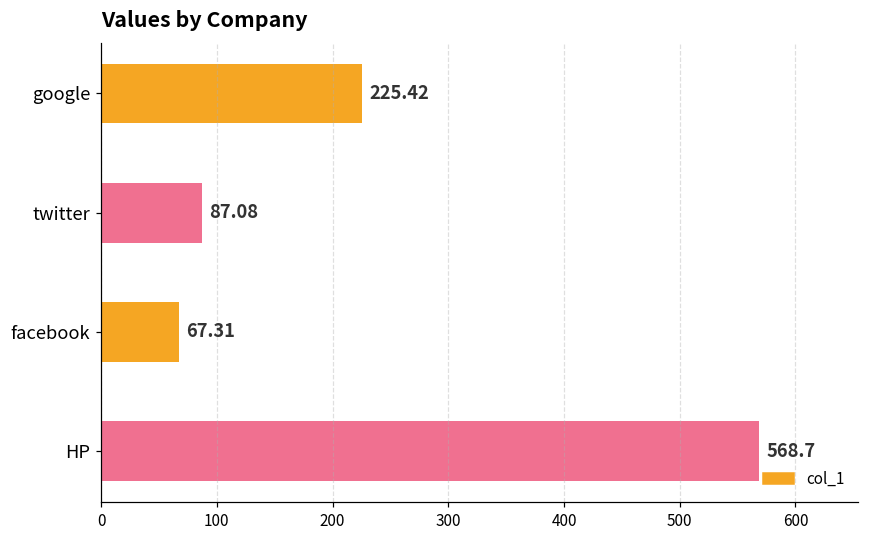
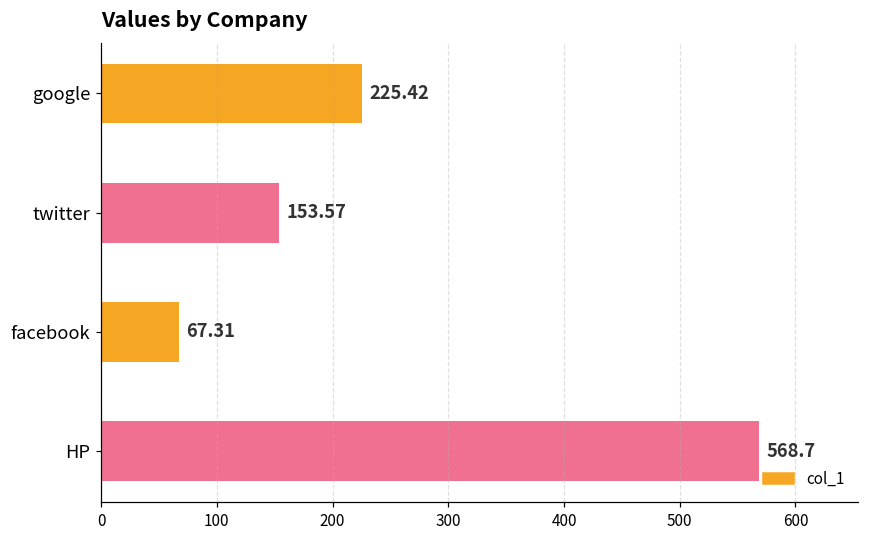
twitter: 87.08 -> 153.57
